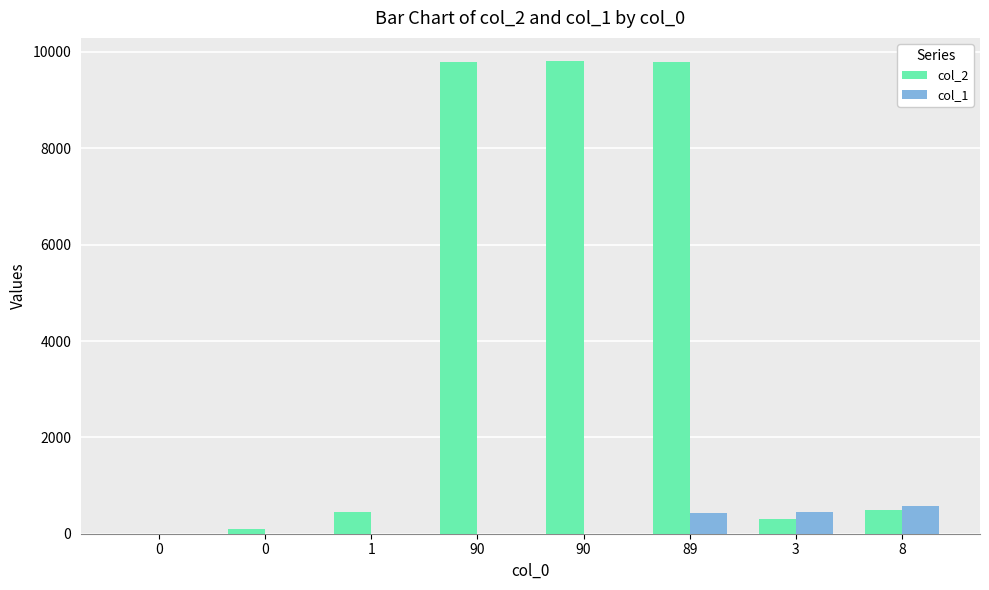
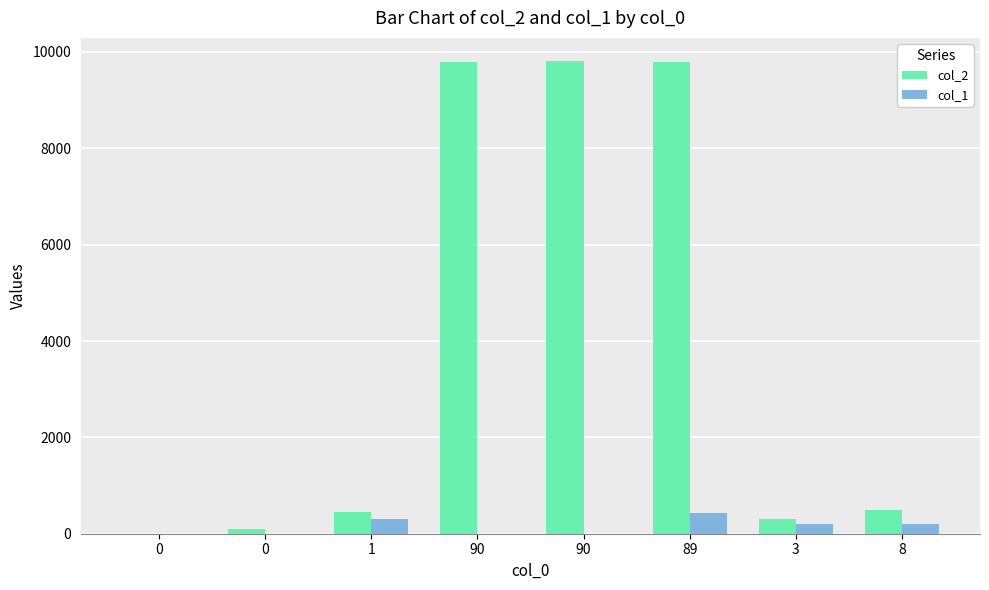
col_1, 1: 0 -> 300
col_1, 3: 400 -> 200
col_1, 8: 600 -> 200
